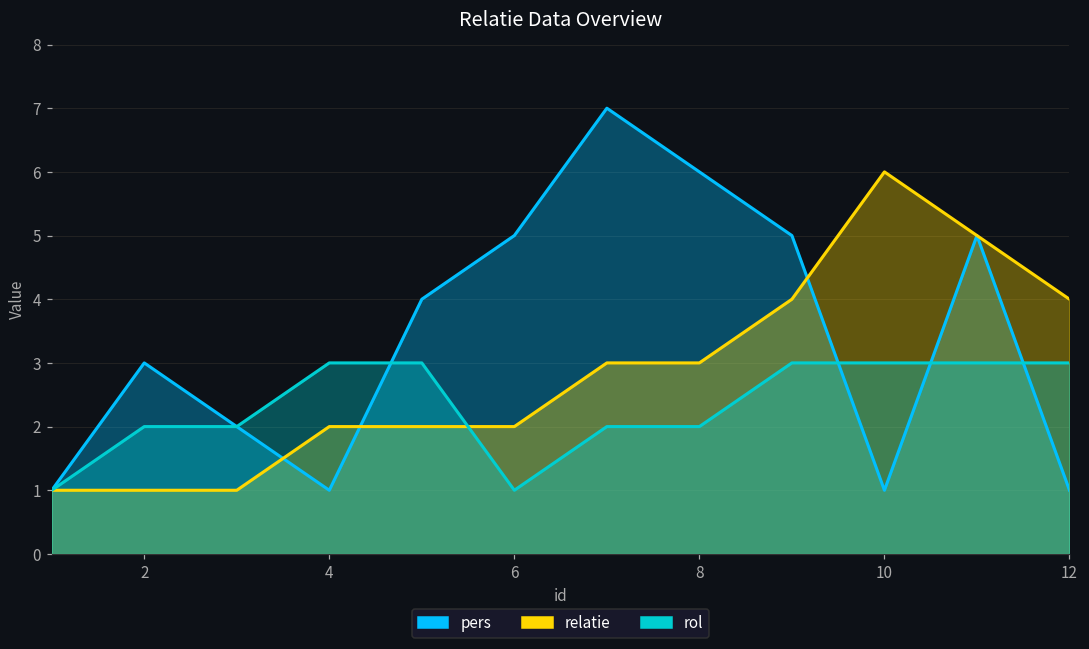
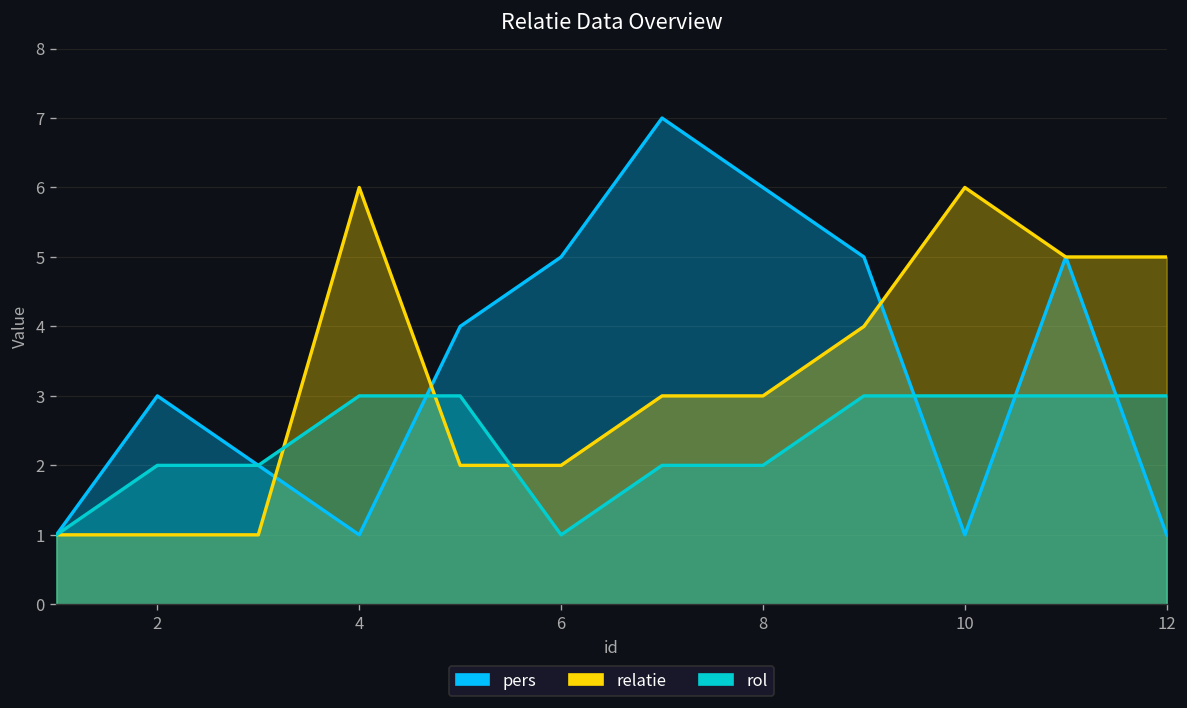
relatie, 4: 2 -> 6
relatie, 12: 4 -> 5
